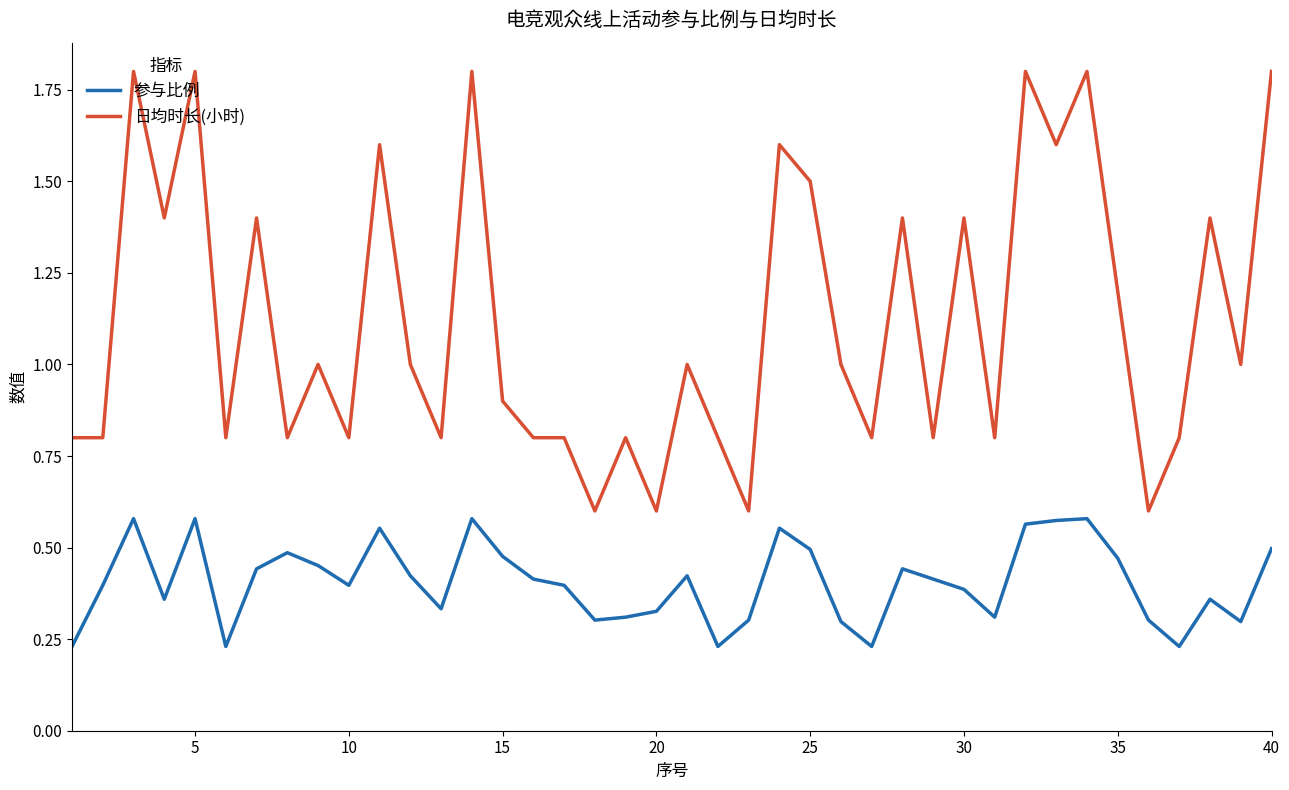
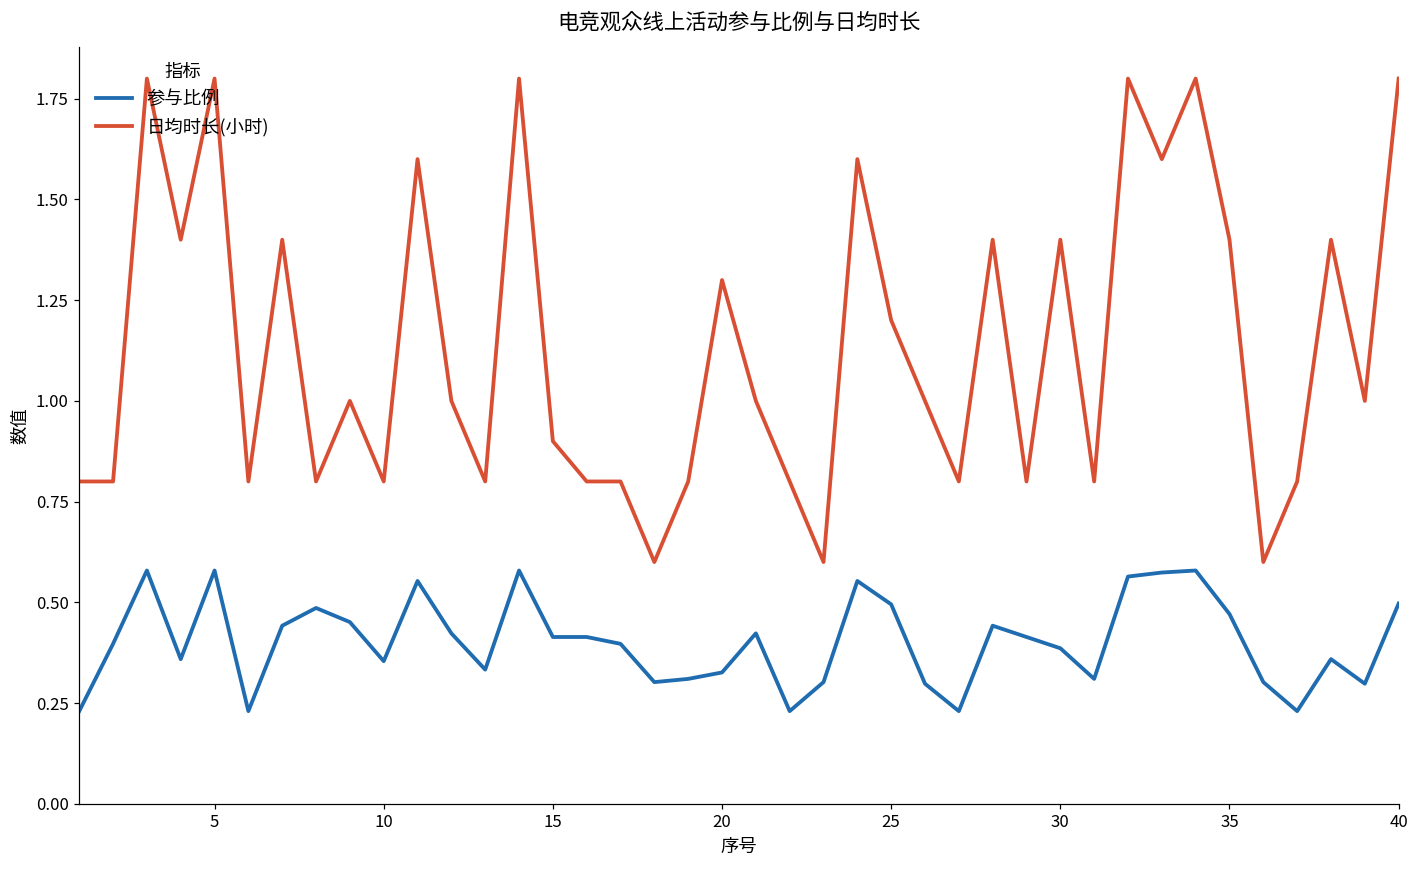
参与比例, 10: 0.40 -> 0.35
参与比例, 15: 0.48 -> 0.41
日均时长(小时), 20: 0.6 -> 1.3
日均时长(小时), 25: 1.5 -> 1.2
日均时长(小时), 35: 1.2 -> 1.4
